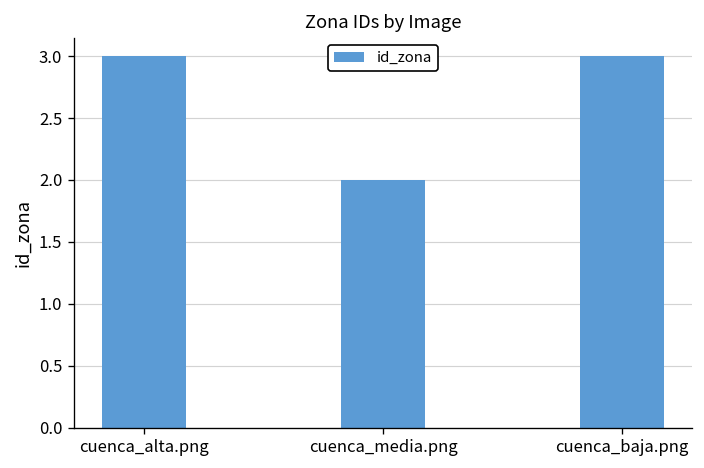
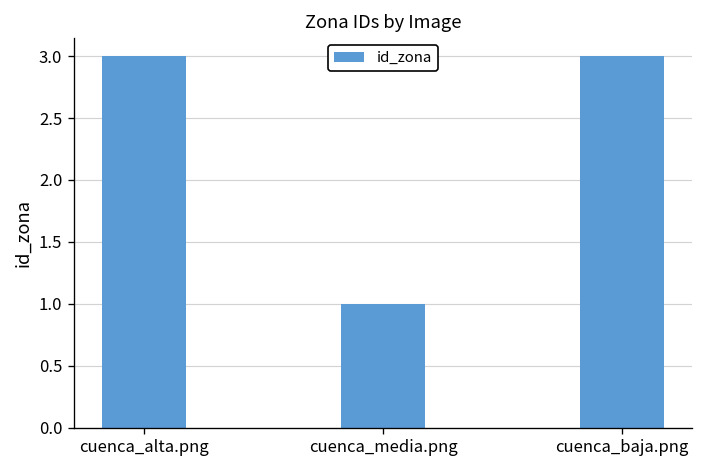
cuenca_media.png: 2 -> 1
